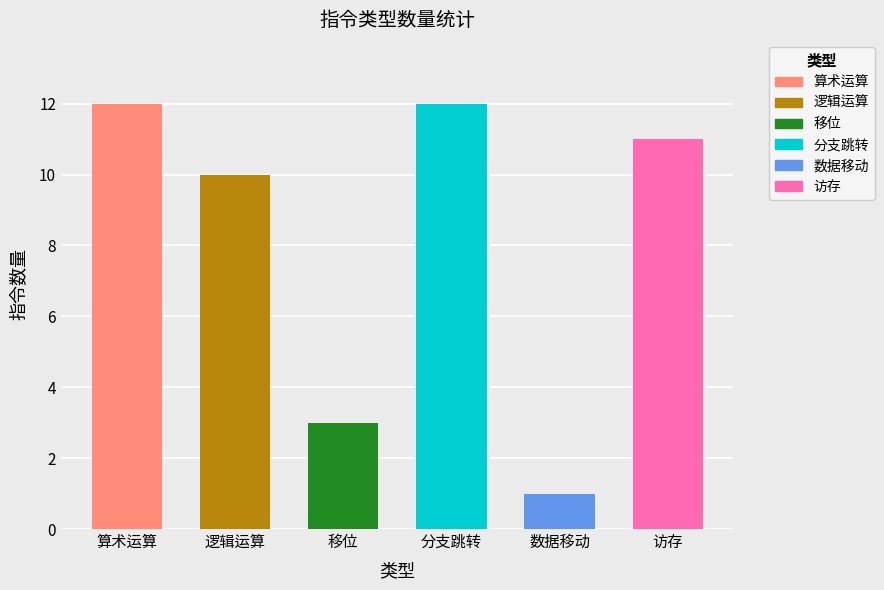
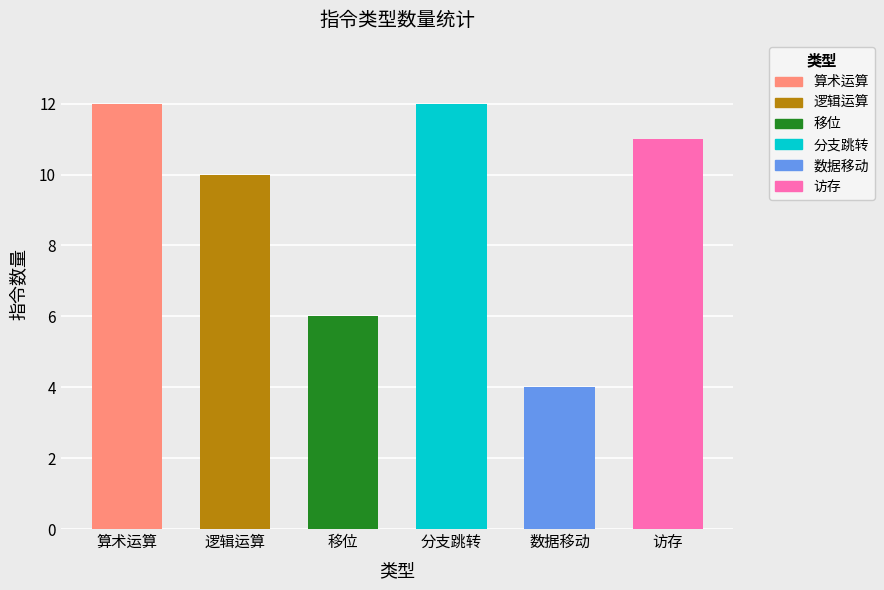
移位: 3 -> 6
数据移动: 1 -> 4
